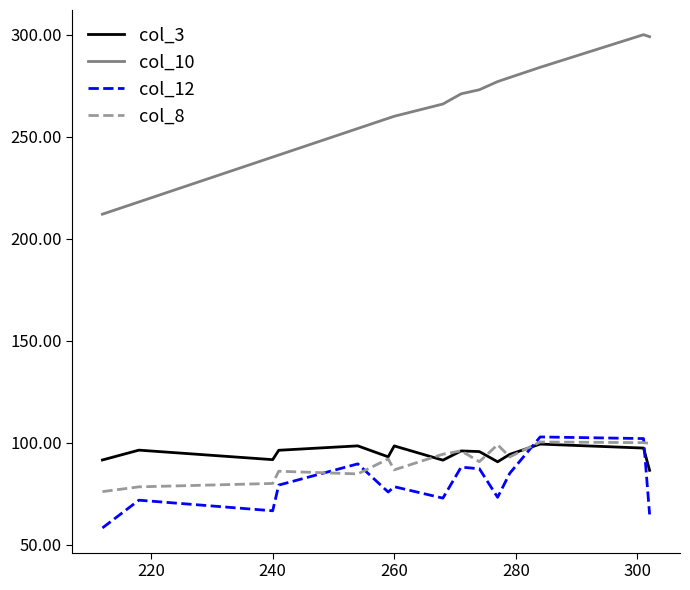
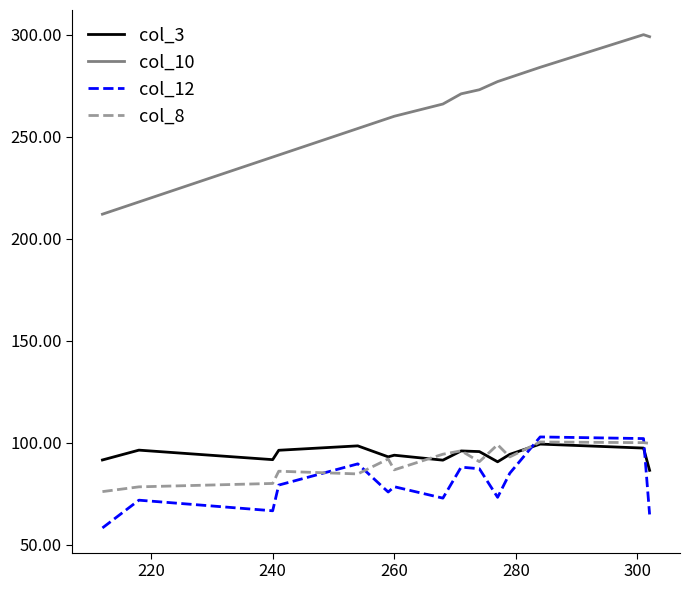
col_3, 260: 98 -> 94
